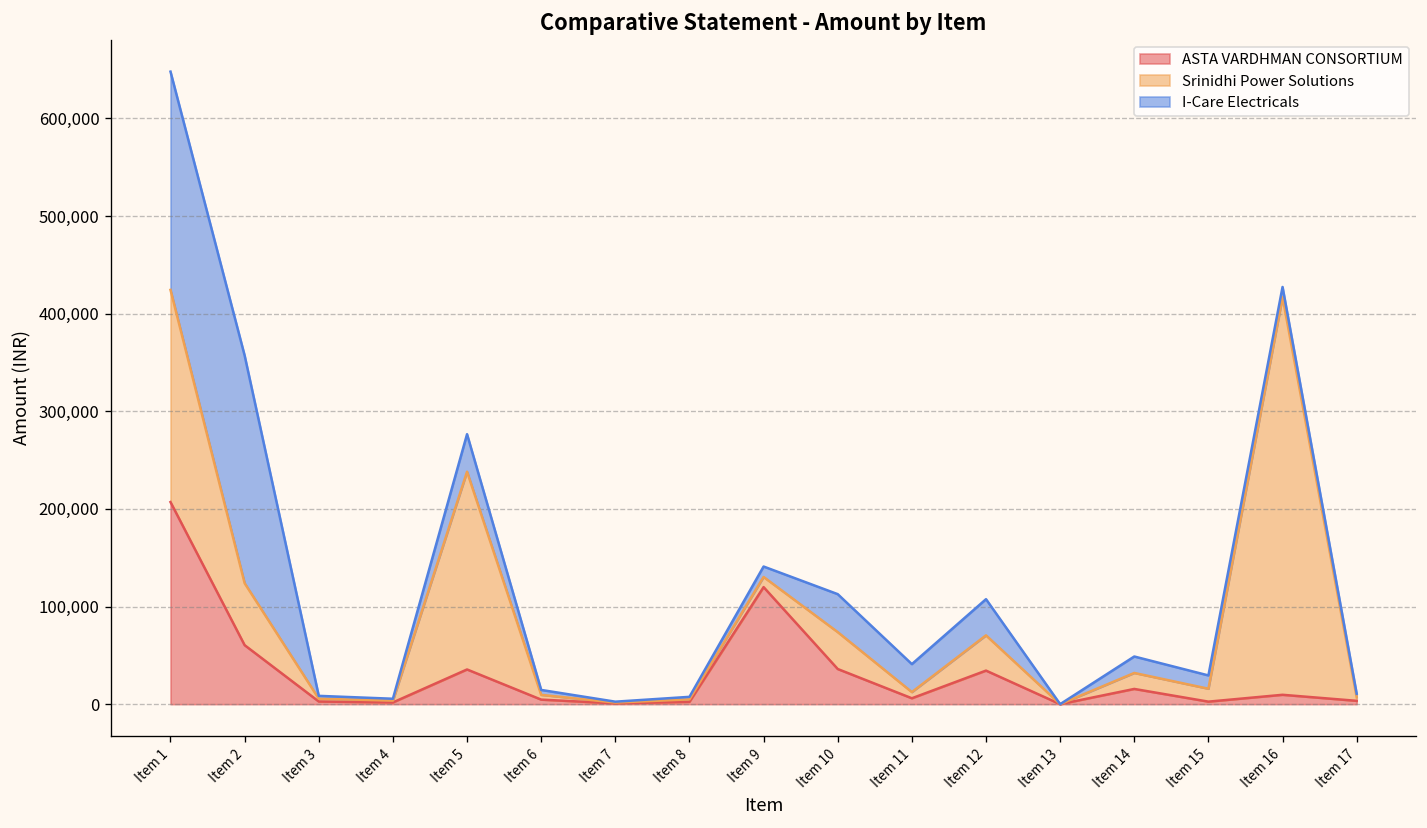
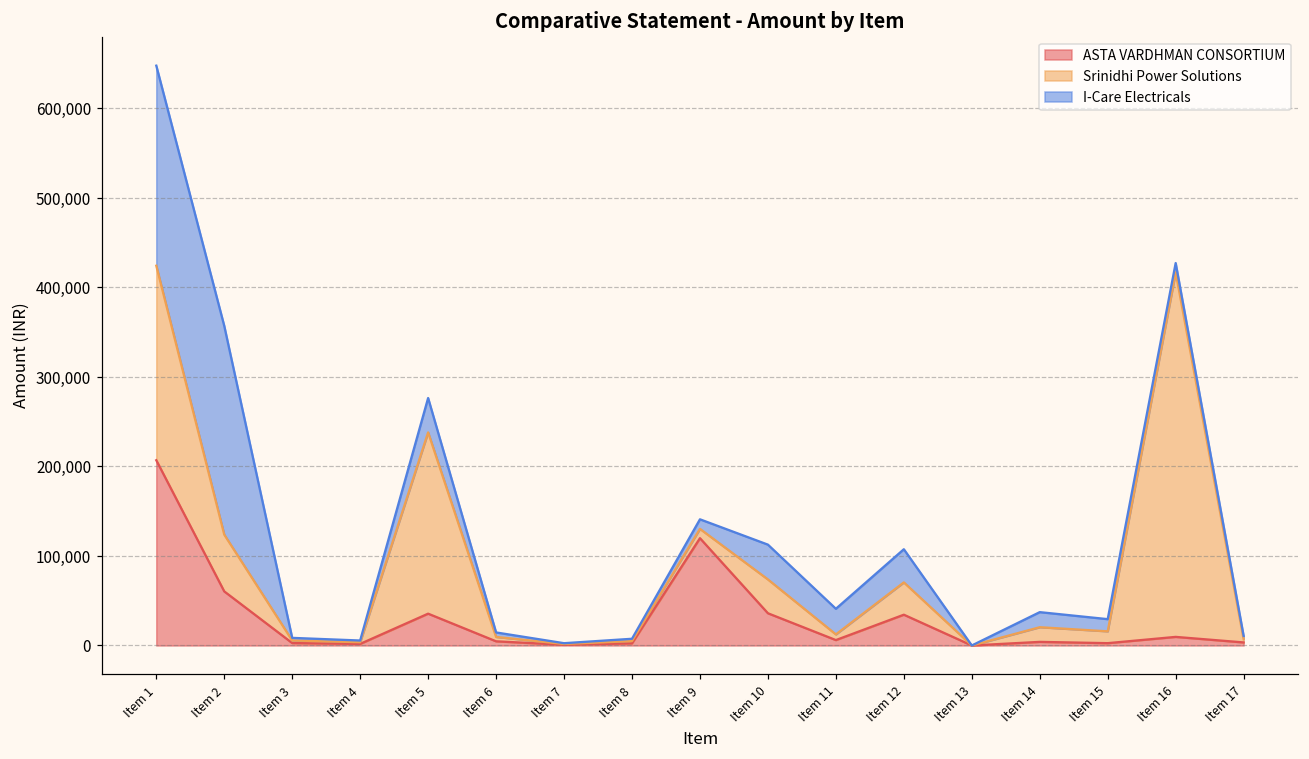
ASTA VARDHMAN CONSORTIUM, Item 14: 20,000 -> 0
